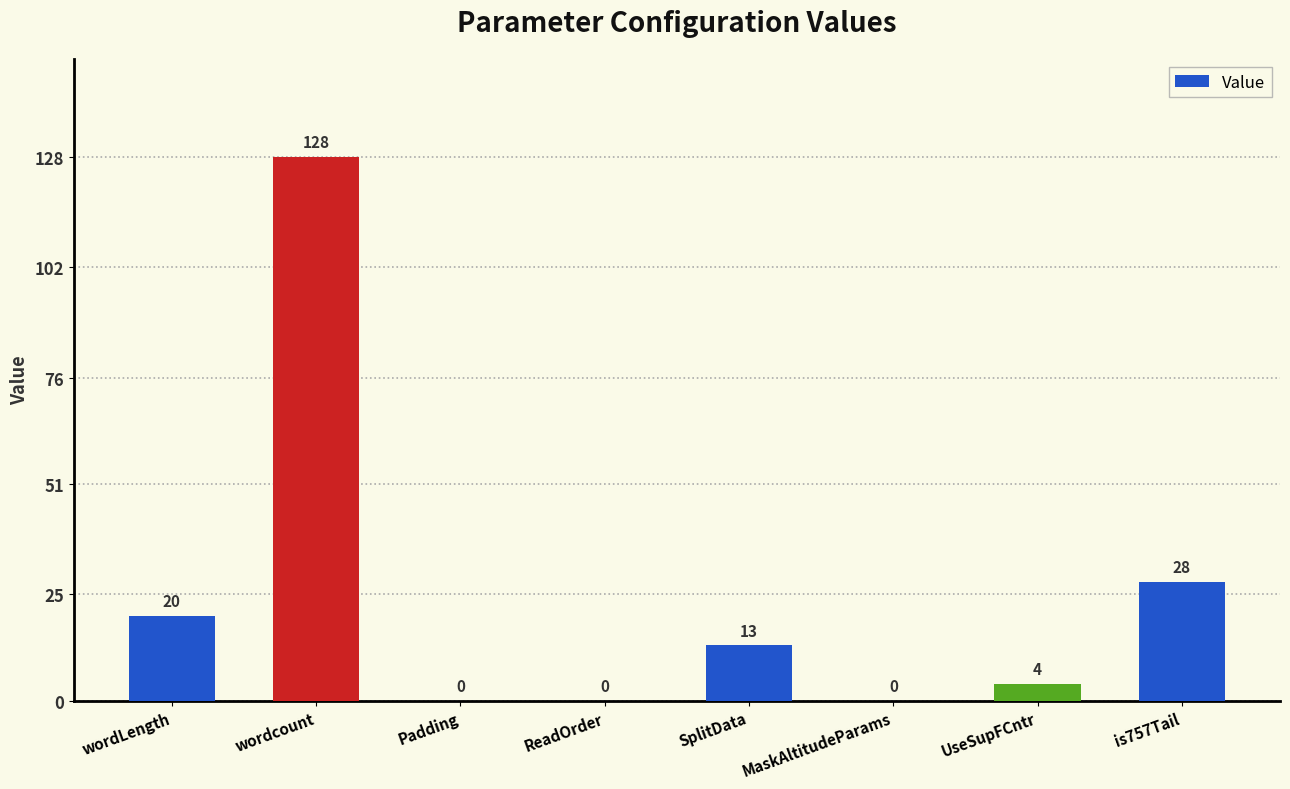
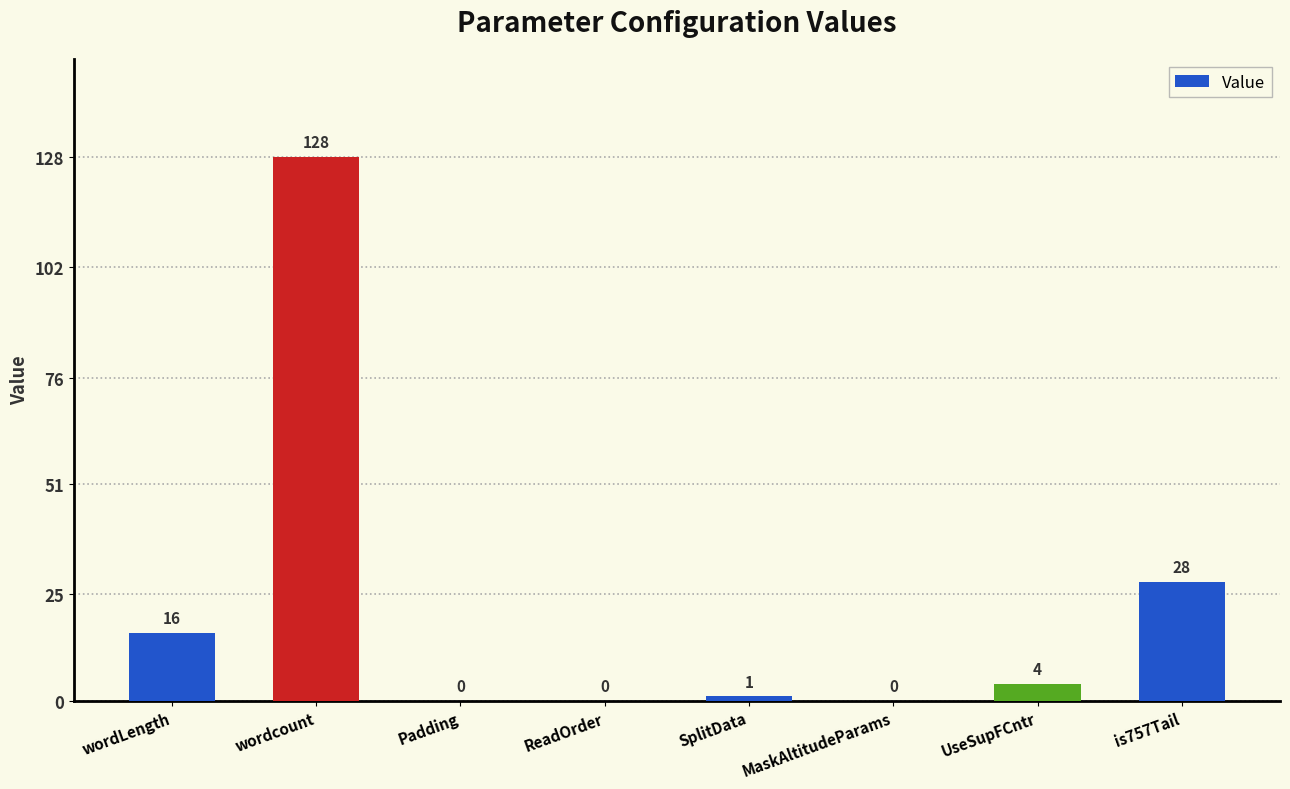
wordLength: 20 -> 16
SplitData: 13 -> 1
